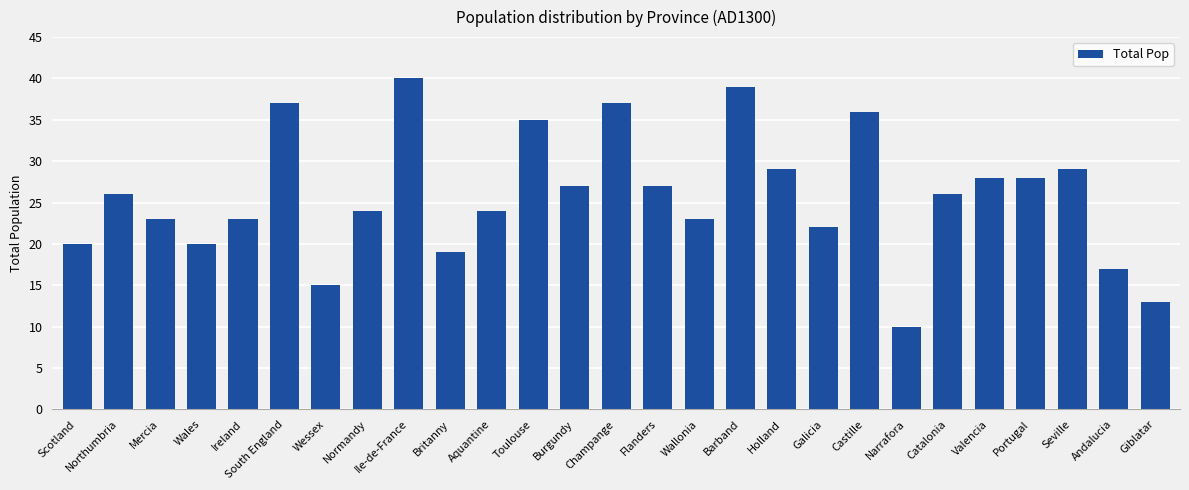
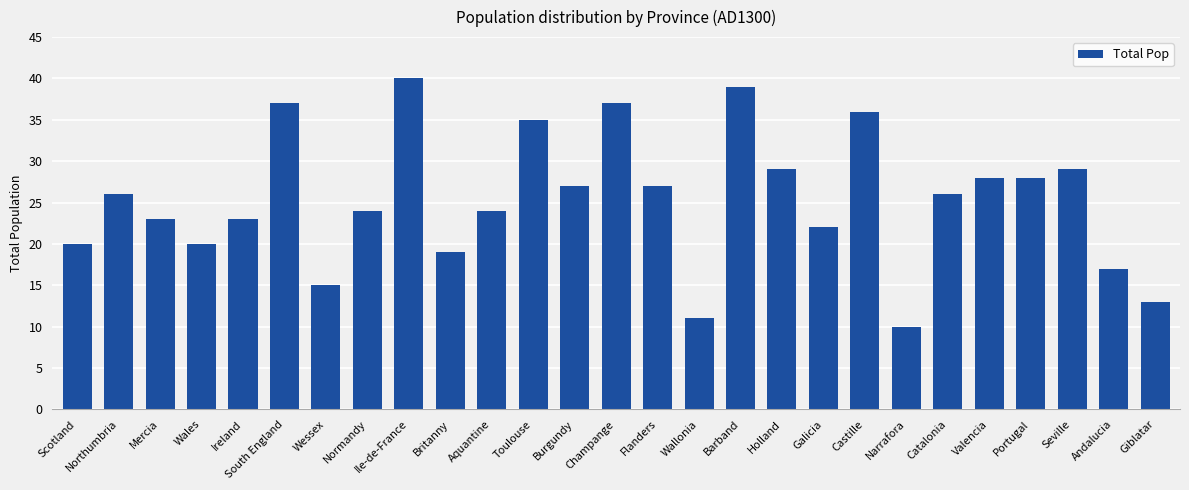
Wallonia: 23 -> 11
